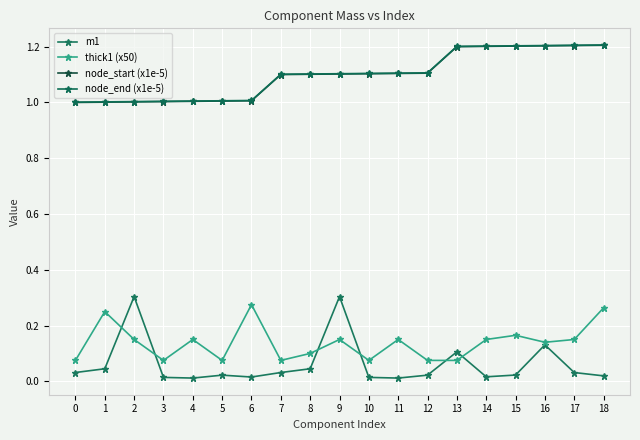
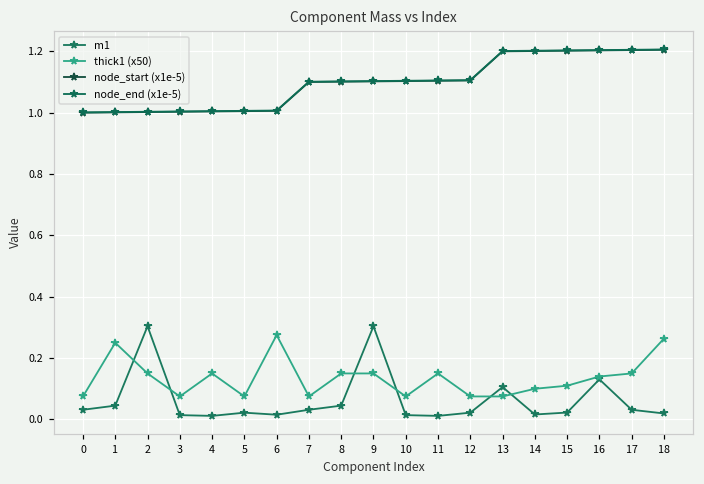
thick1 (x50), 8: 0.10 -> 0.15
thick1 (x50), 14: 0.15 -> 0.10
thick1 (x50), 15: 0.17 -> 0.11
